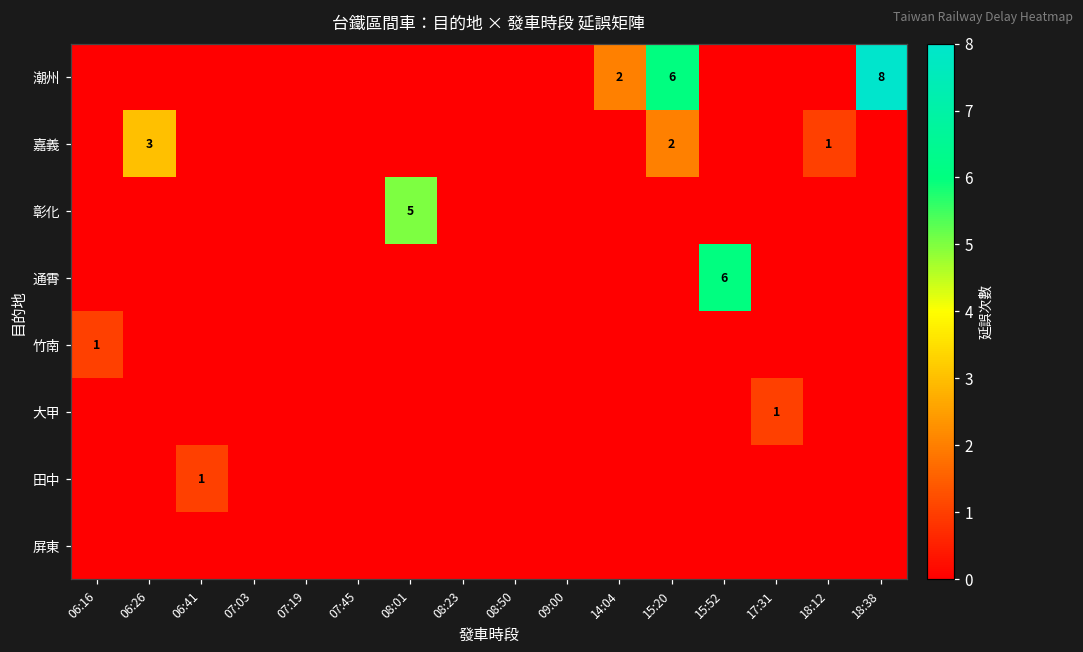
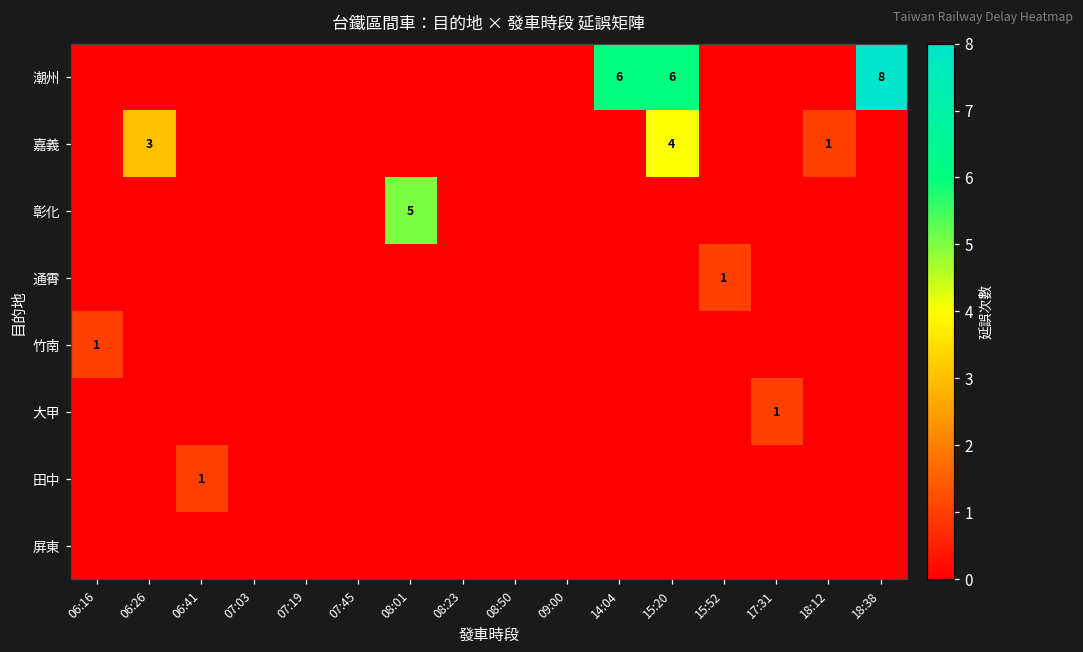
潮州, 14:04: 2 -> 6
嘉義, 15:20: 2 -> 4
通霄, 15:52: 6 -> 1
